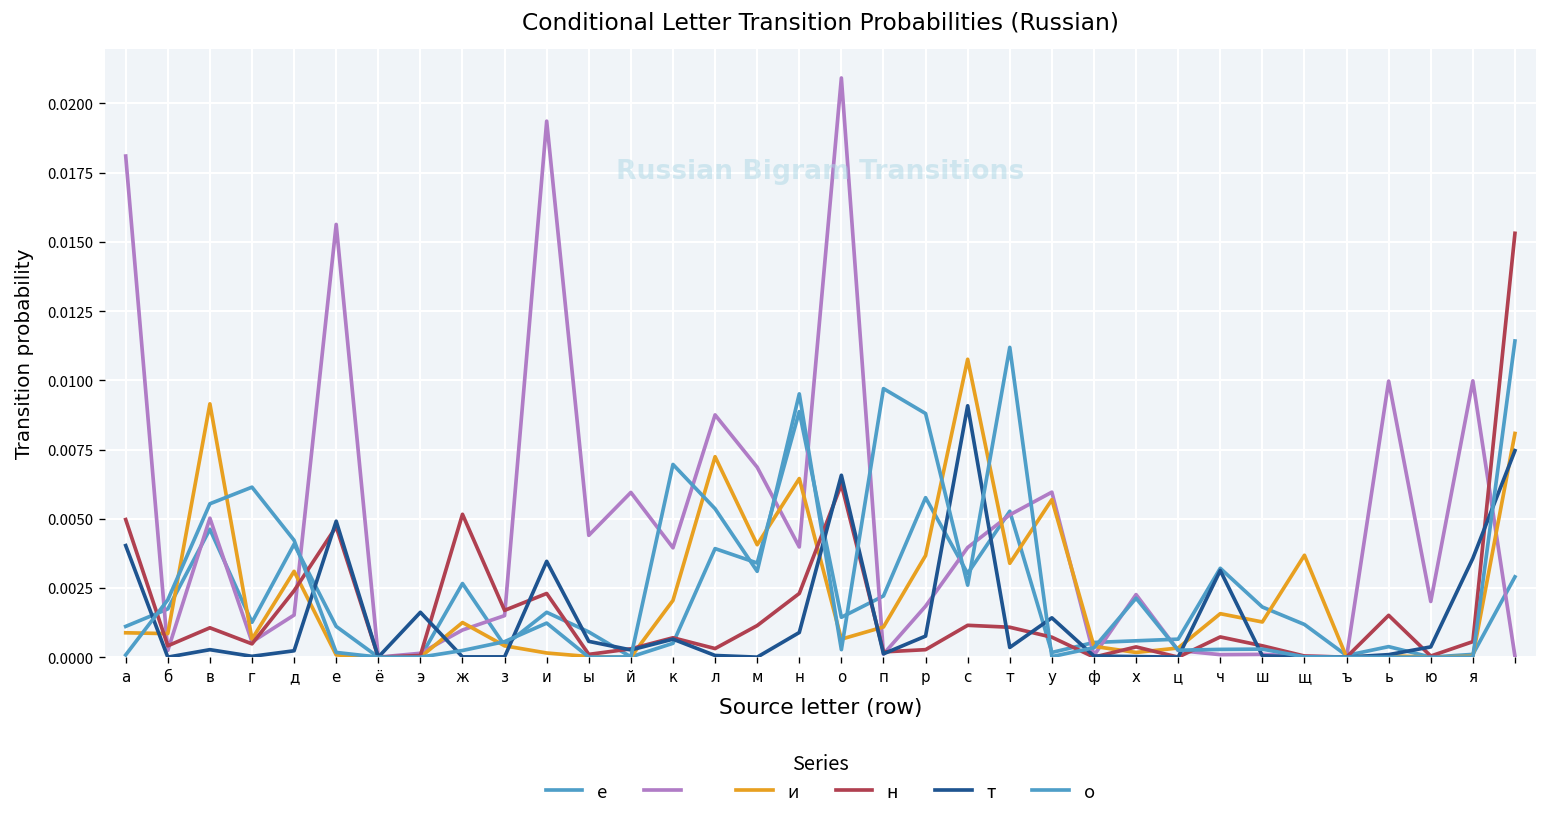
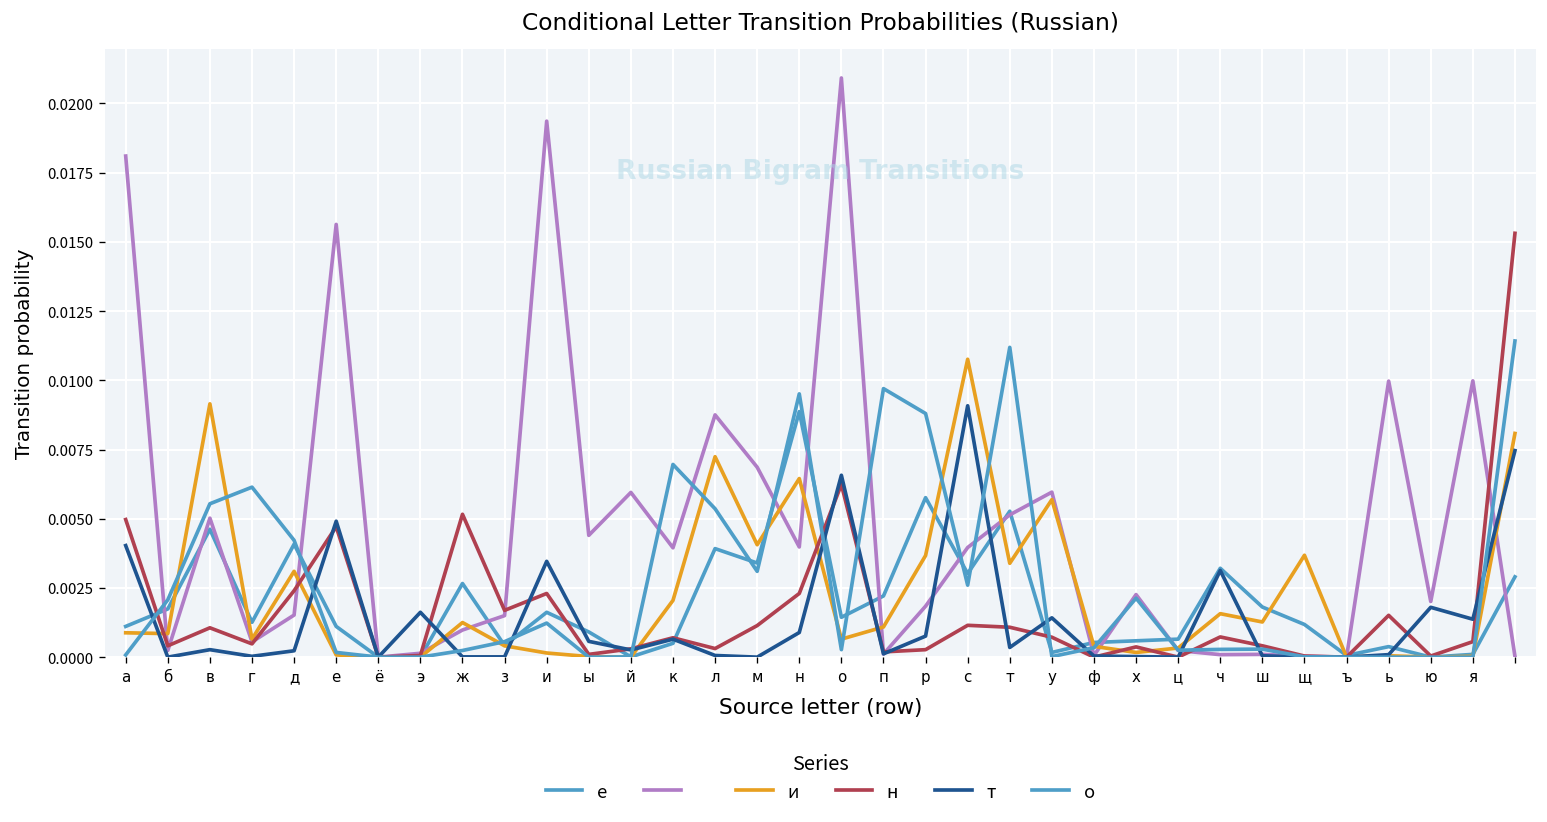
т, ю: 0.0004 -> 0.0018
т, я: 0.0036 -> 0.0014
